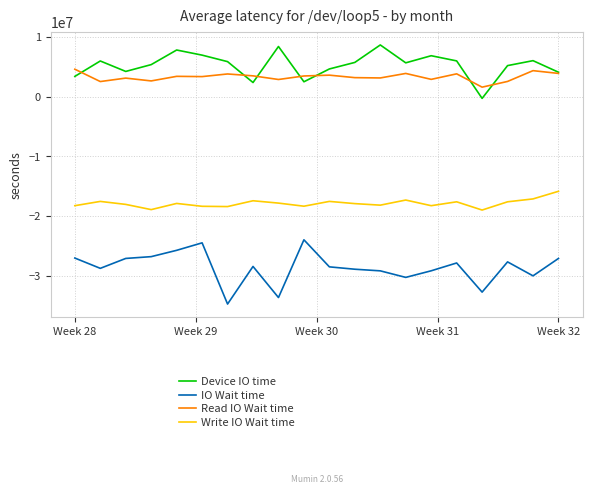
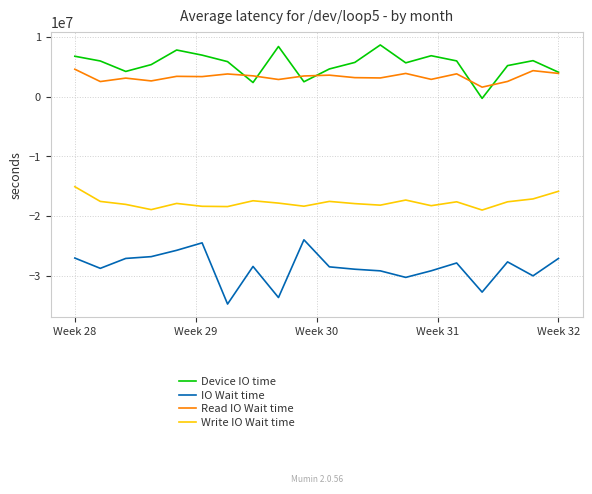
Device IO time, Week 28: 3000000 -> 7000000
Write IO Wait time, Week 28: -18000000 -> -15000000
